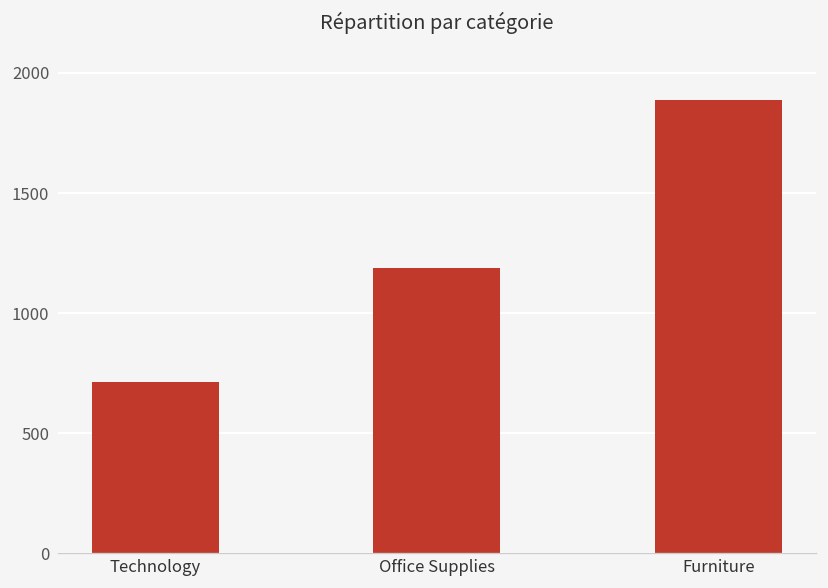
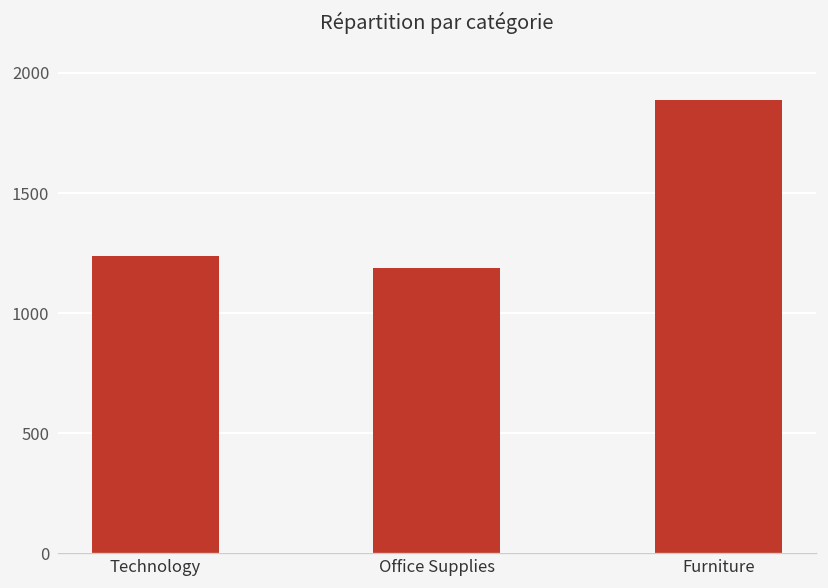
Technology: 710 -> 1240
